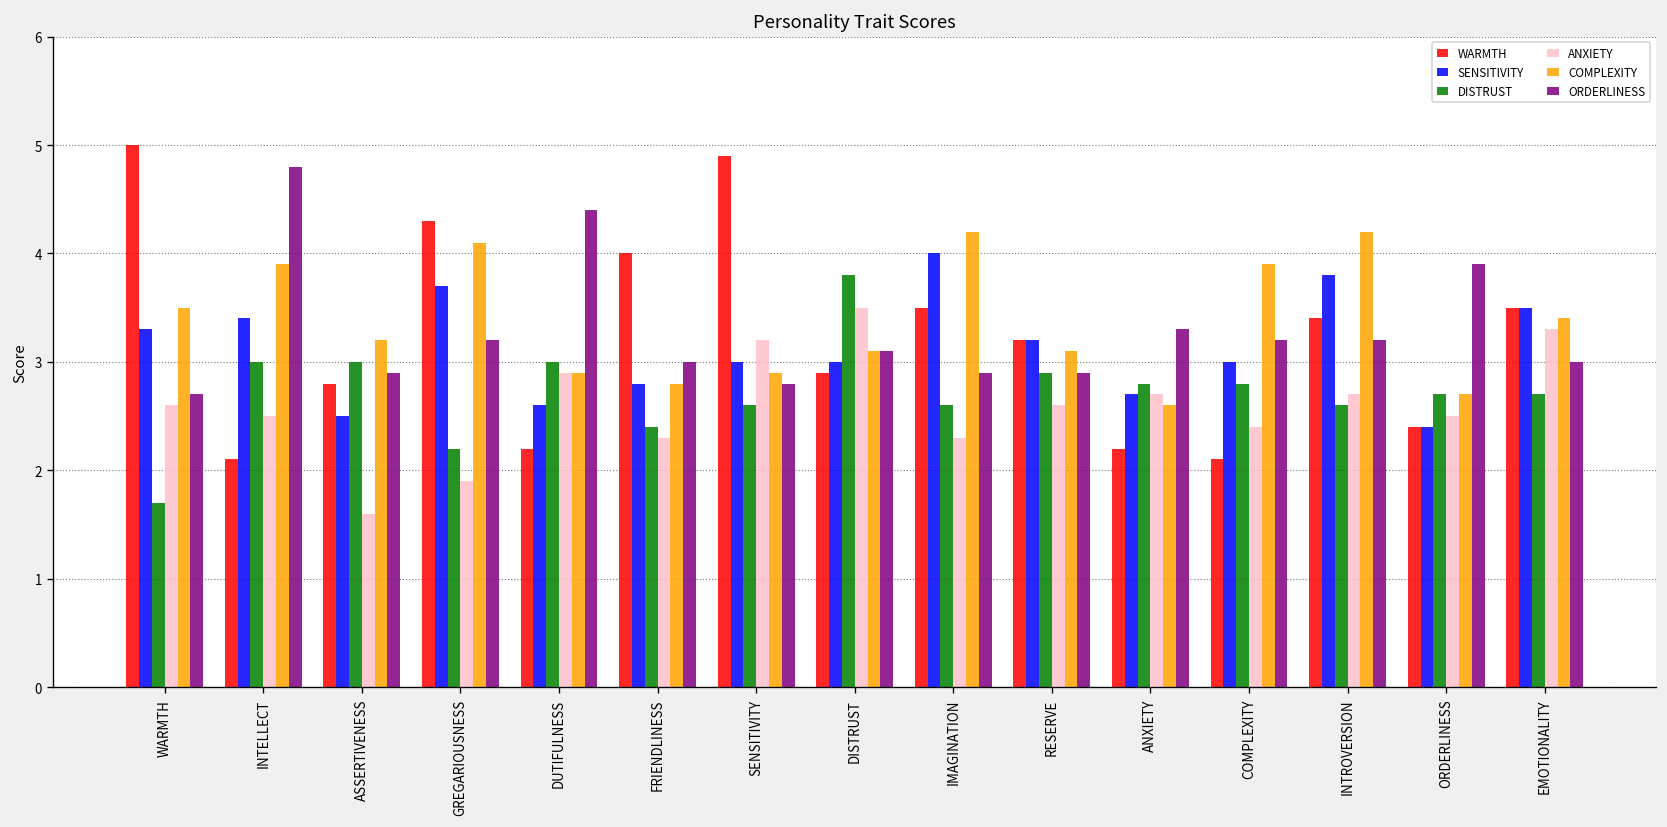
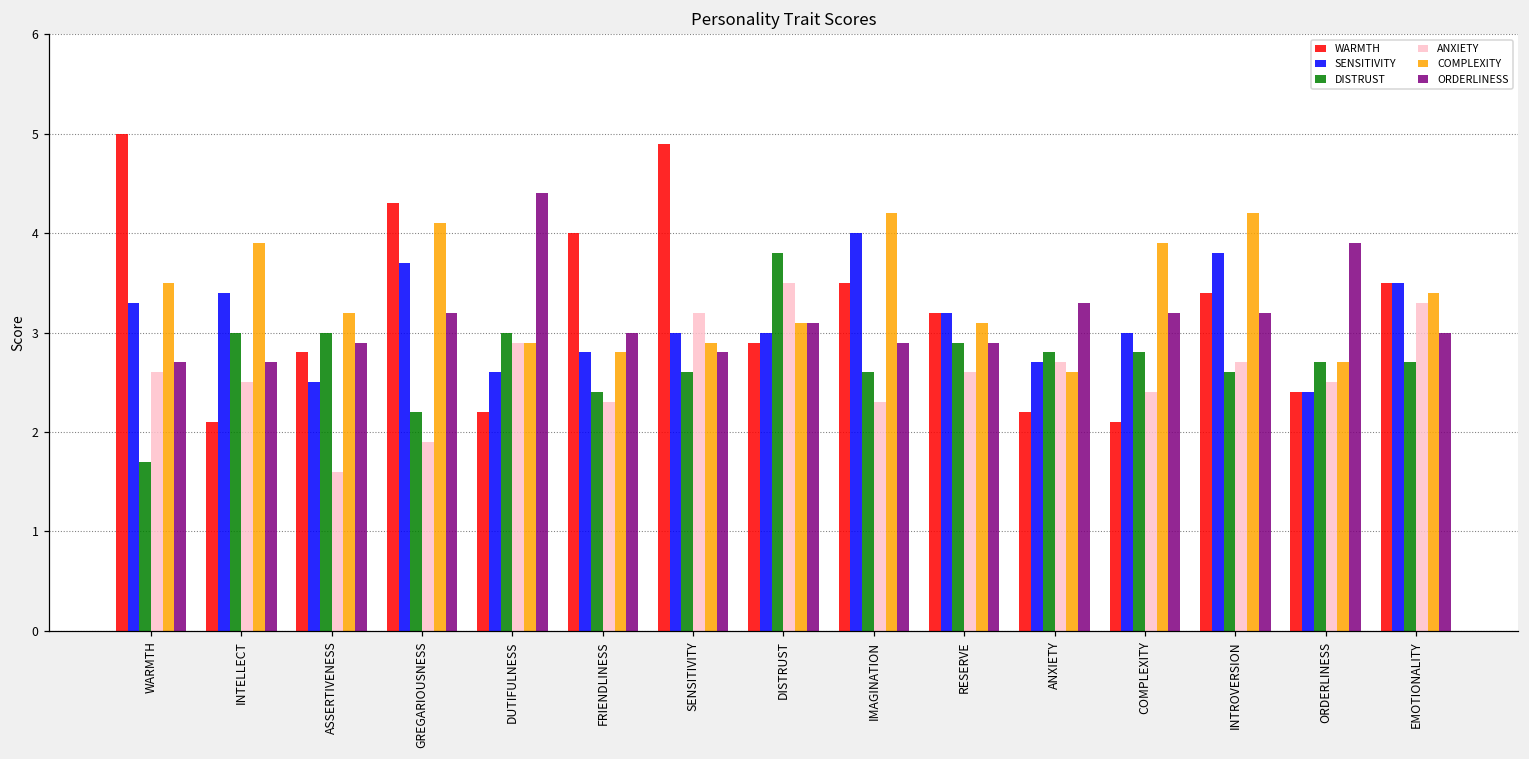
ORDERLINESS, INTELLECT: 4.8 -> 2.7
